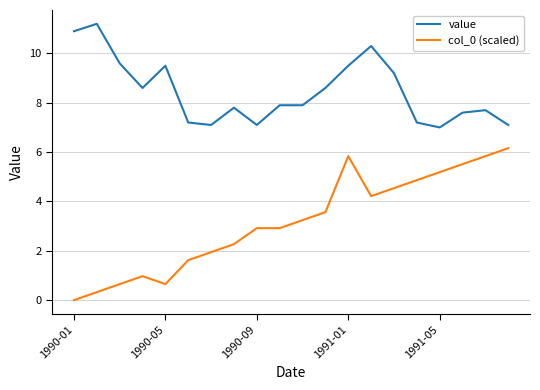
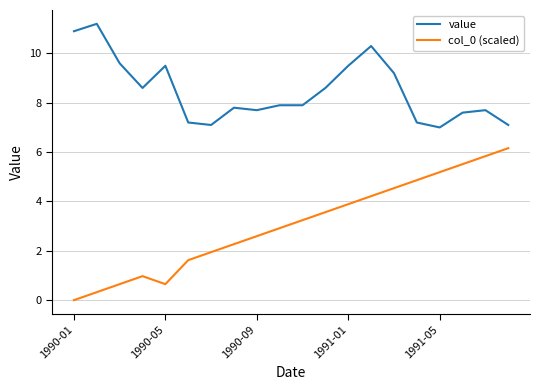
value, 1990-09: 7.1 -> 7.7
col_0 (scaled), 1990-09: 2.9 -> 2.6
col_0 (scaled), 1991-01: 5.8 -> 3.9
